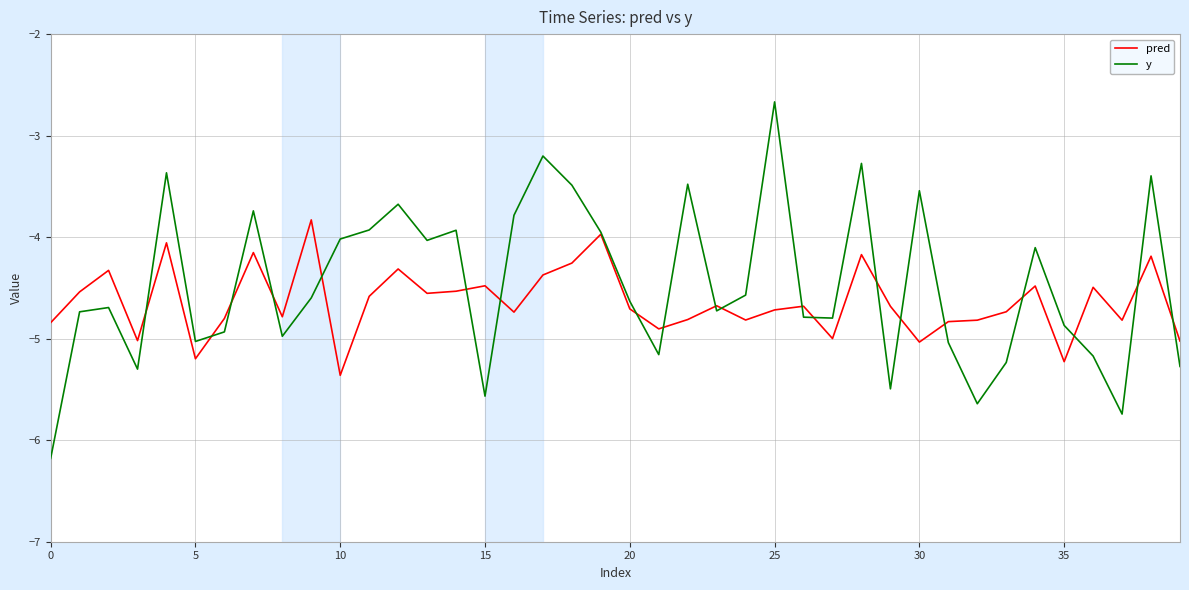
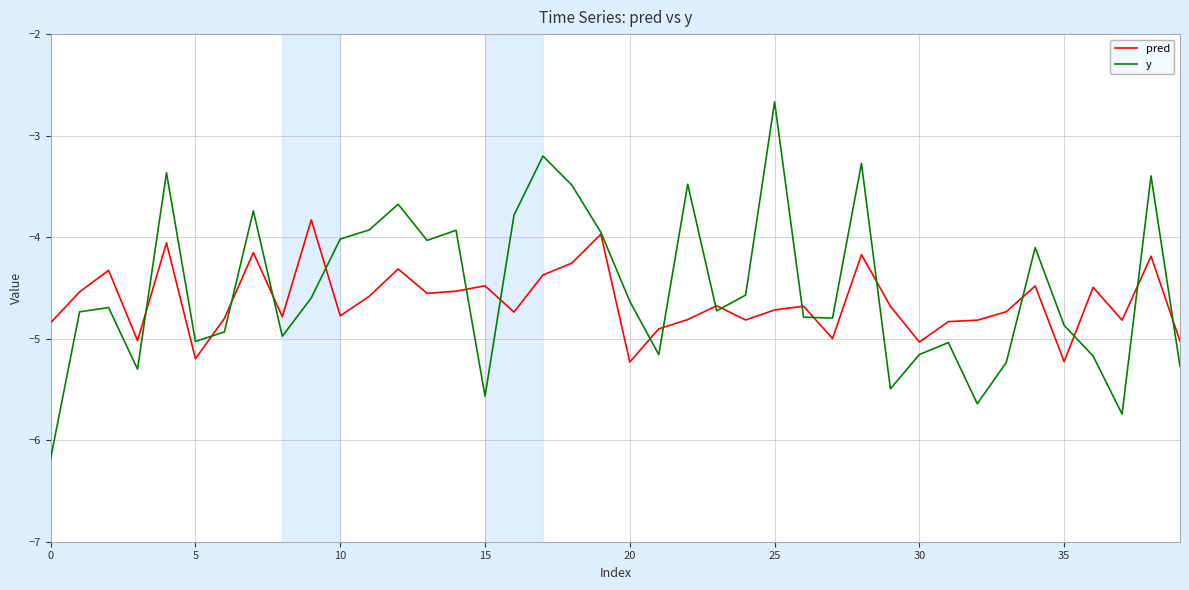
pred, 10: -5.36 -> -4.78
pred, 20: -4.71 -> -5.23
y, 30: -3.54 -> -5.16
